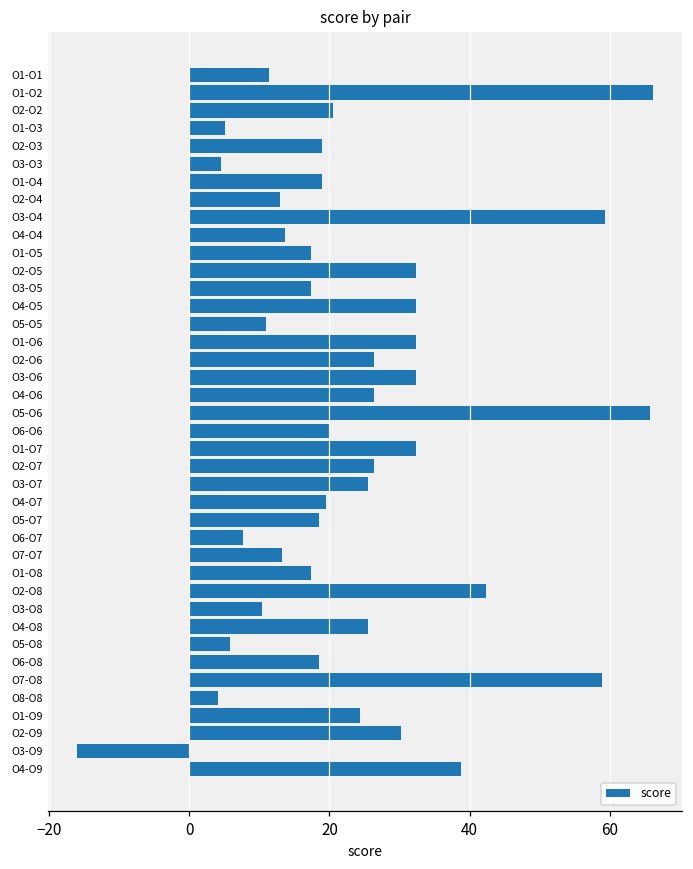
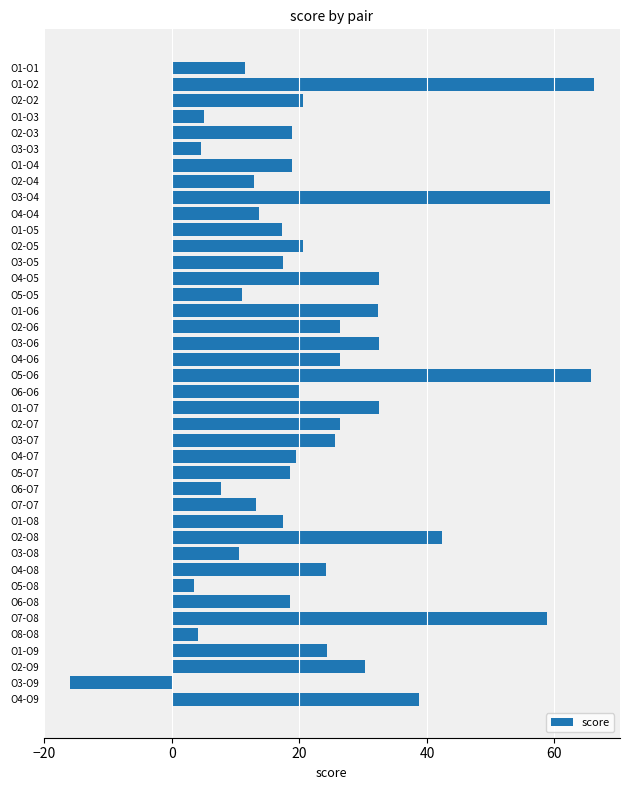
O2-O5: 32 -> 21
O4-O8: 26 -> 24
O5-O8: 6 -> 3
